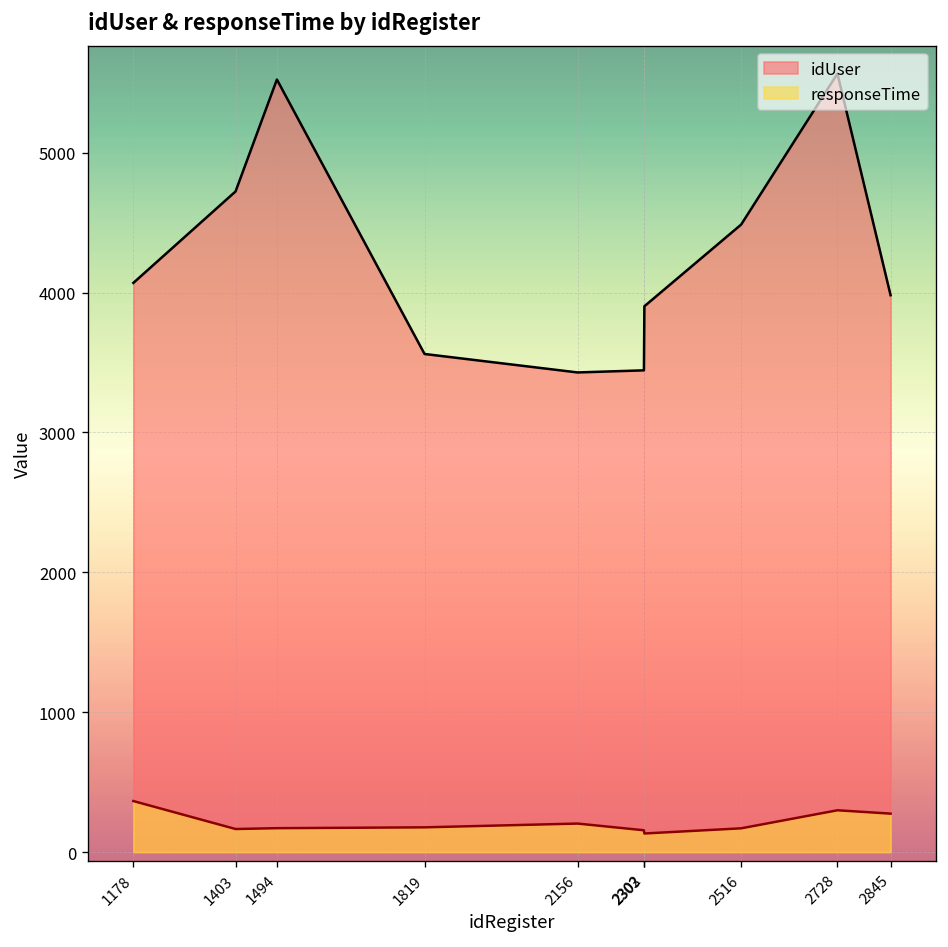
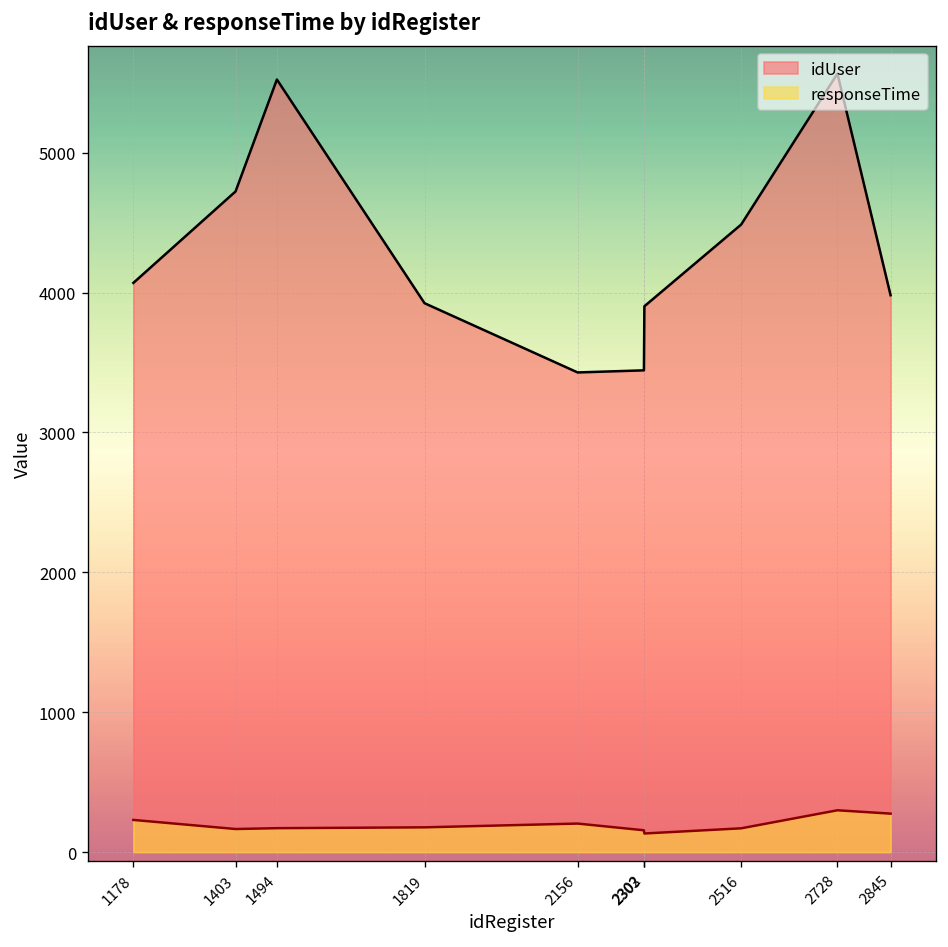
responseTime, 1178: 370 -> 230
idUser, 1819: 3560 -> 3920
